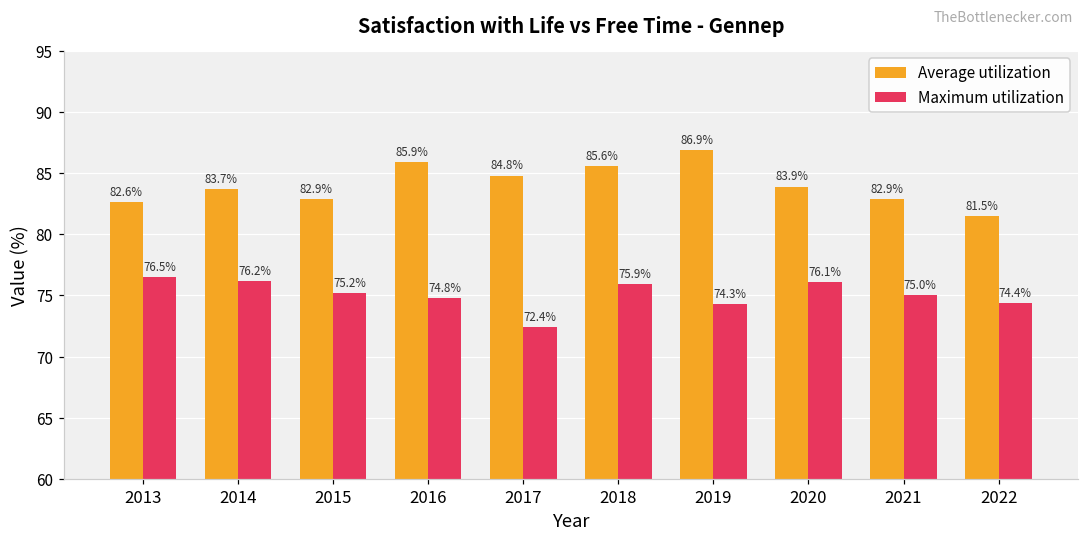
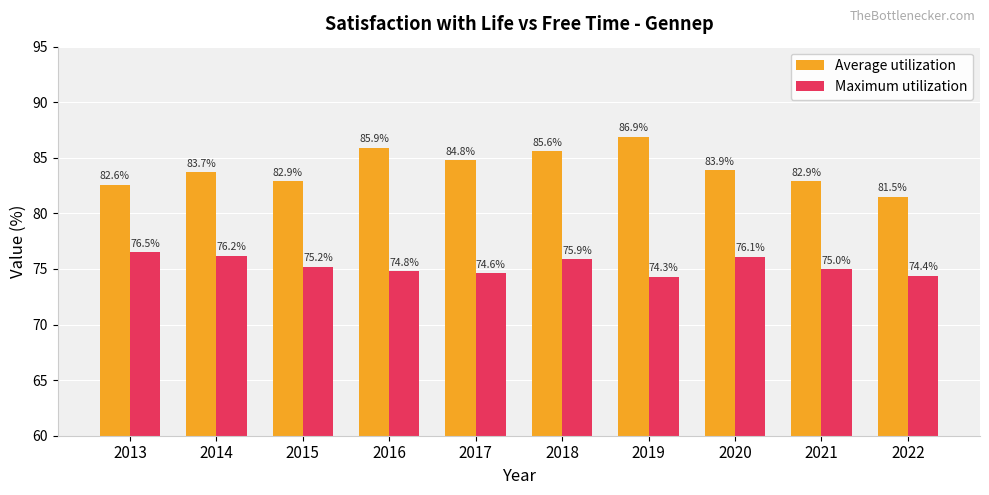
Maximum utilization, 2017: 72.4% -> 74.6%
